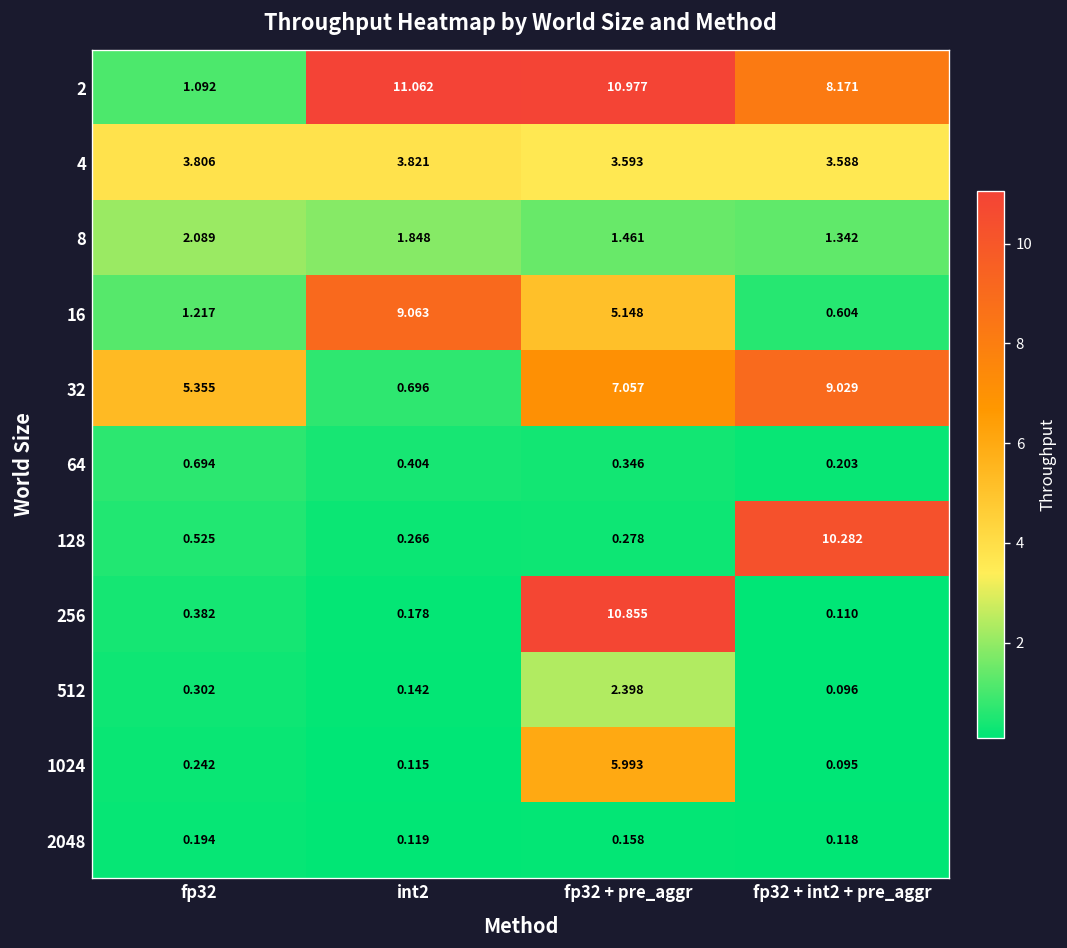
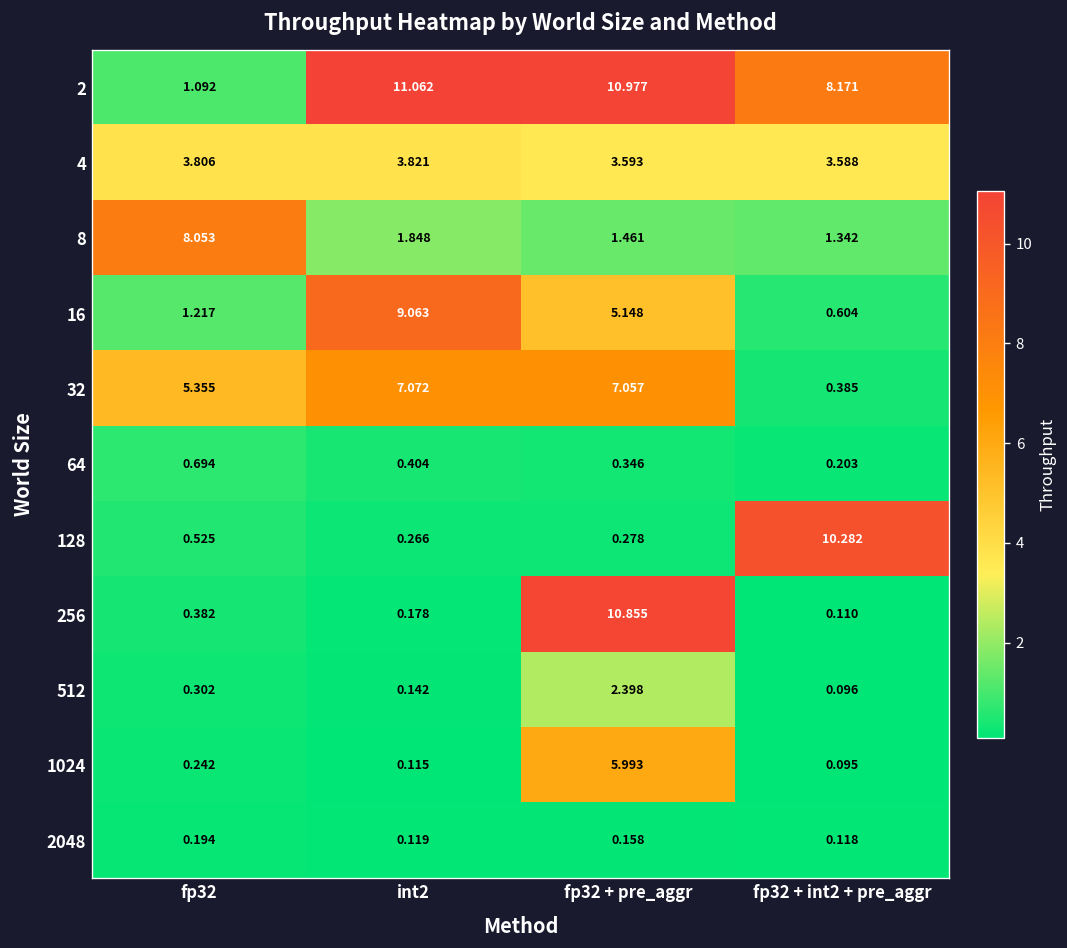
8, fp32: 2.089 -> 8.053
32, int2: 0.696 -> 7.072
32, fp32 + int2 + pre_aggr: 9.029 -> 0.385
